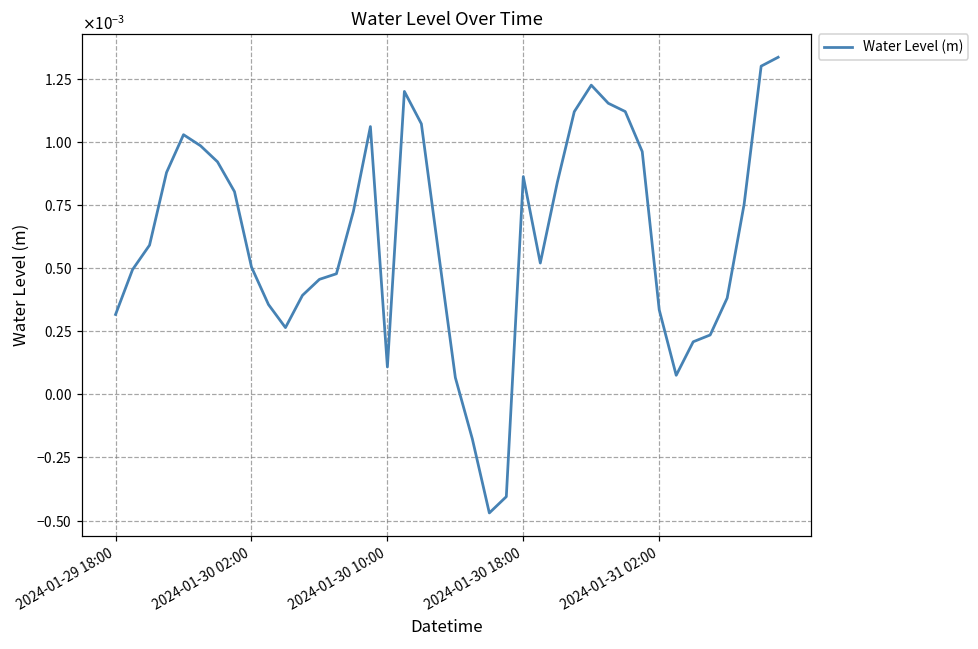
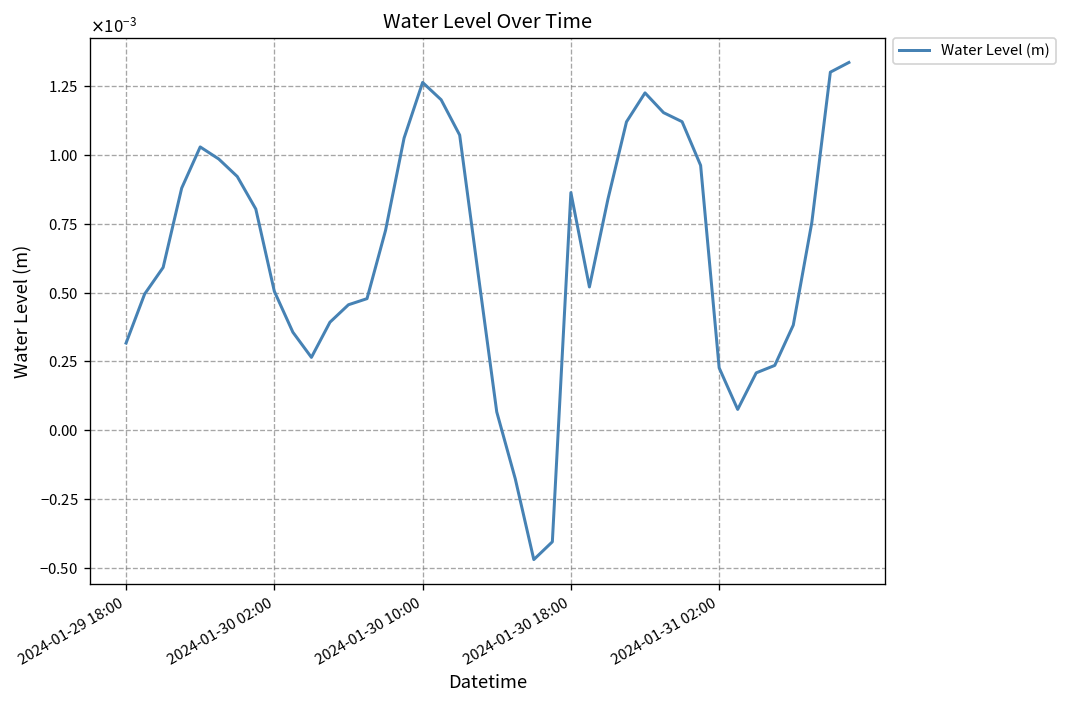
2024-01-30 10:00: 0.00011 -> 0.00126
2024-01-31 02:00: 0.00034 -> 0.00023
